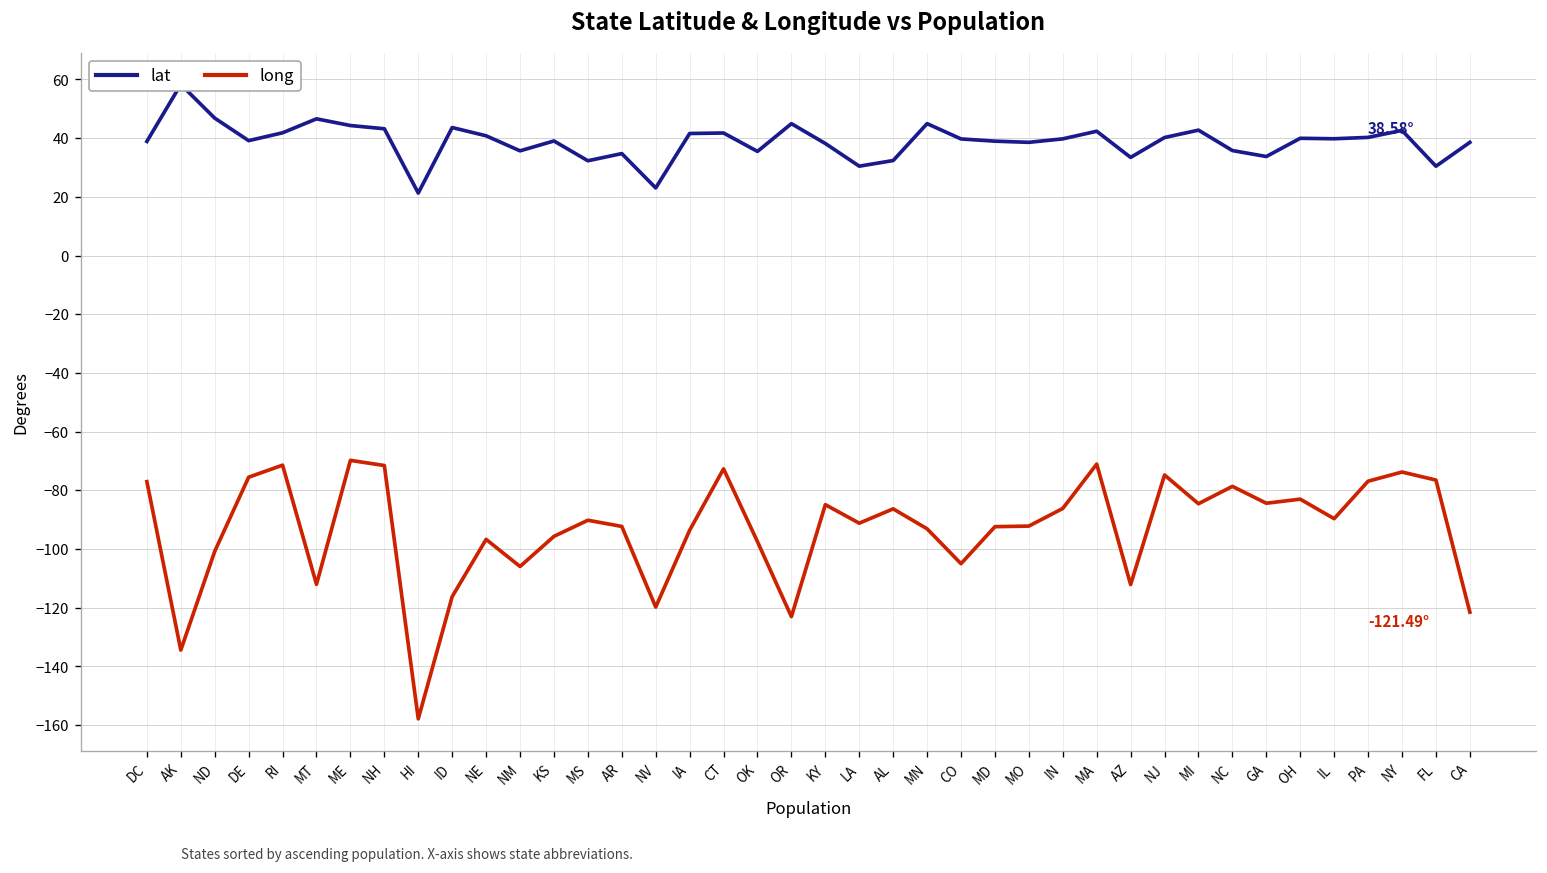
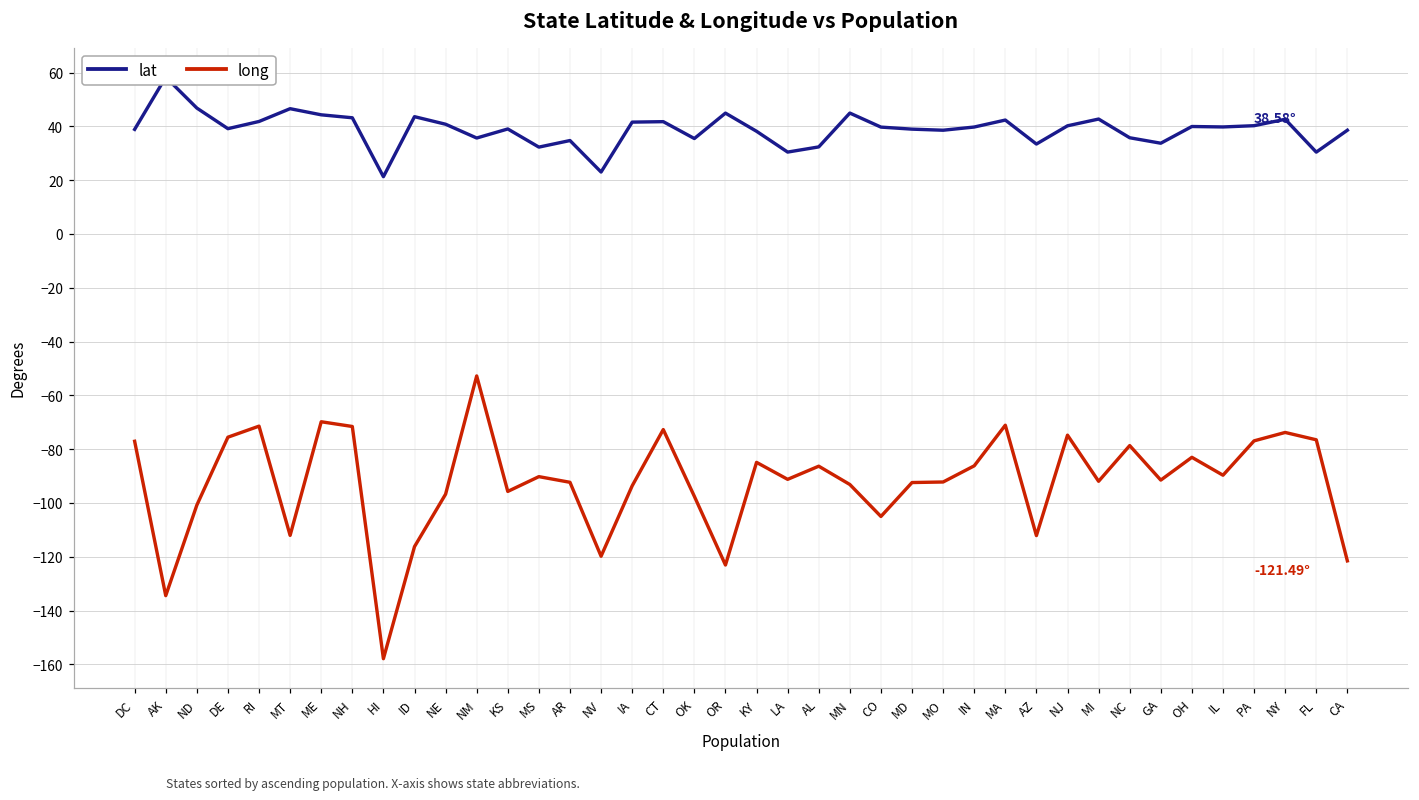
long, NM: -106 -> -53
long, MI: -85 -> -92
long, GA: -84 -> -91
